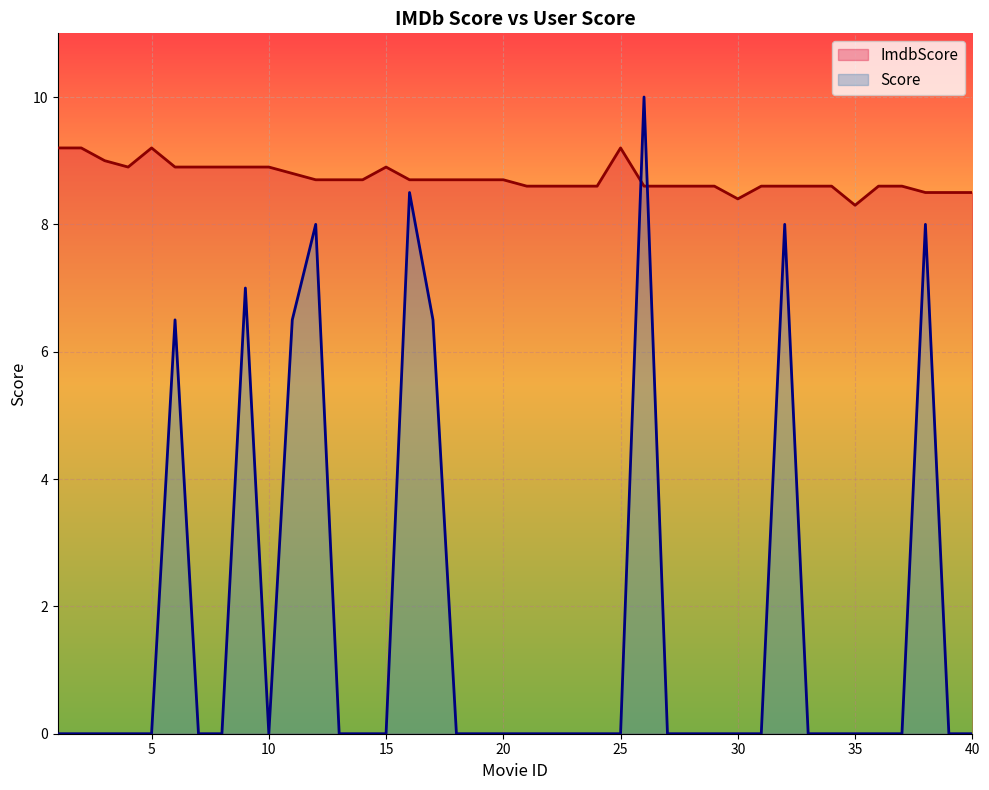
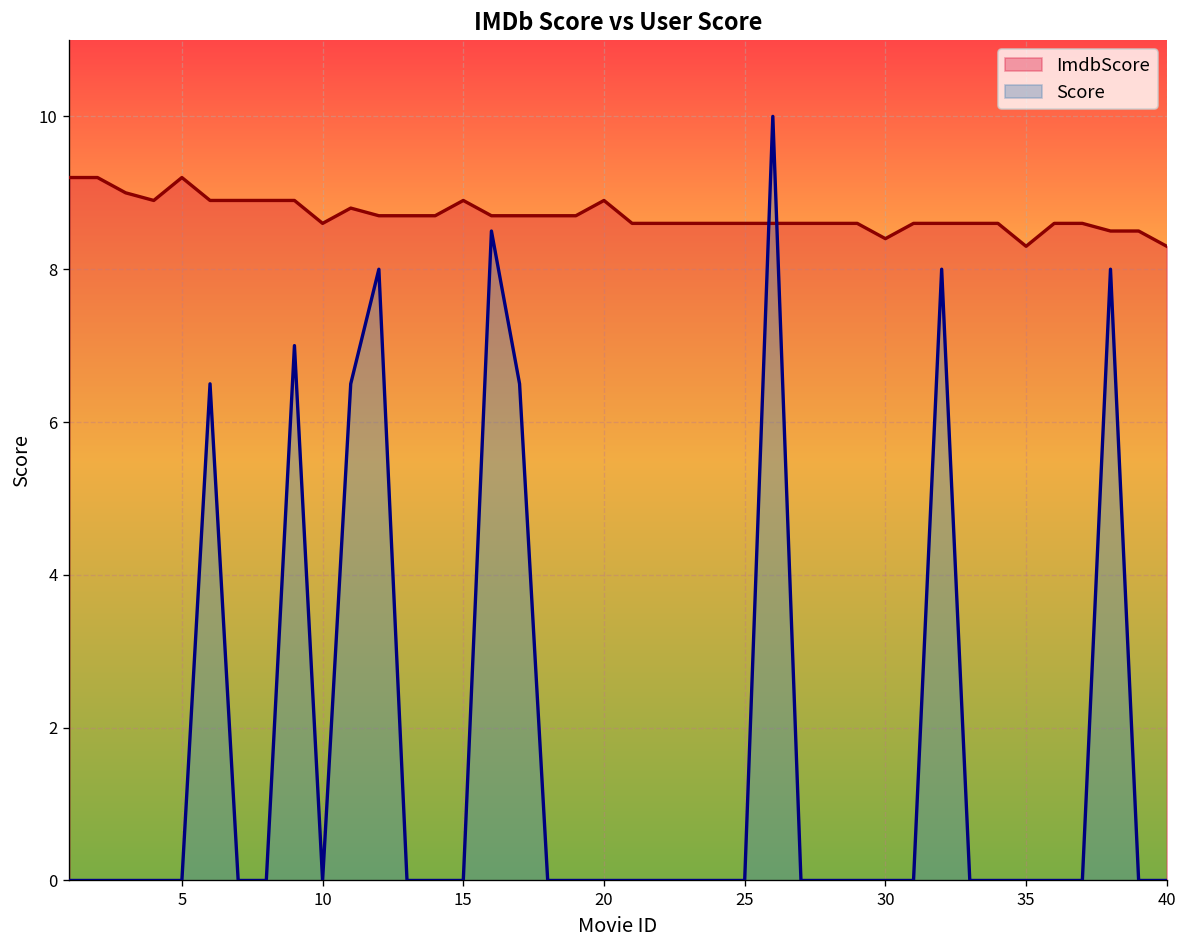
ImdbScore, 10: 8.9 -> 8.6
ImdbScore, 20: 8.7 -> 8.9
ImdbScore, 25: 9.2 -> 8.6
ImdbScore, 40: 8.5 -> 8.3
